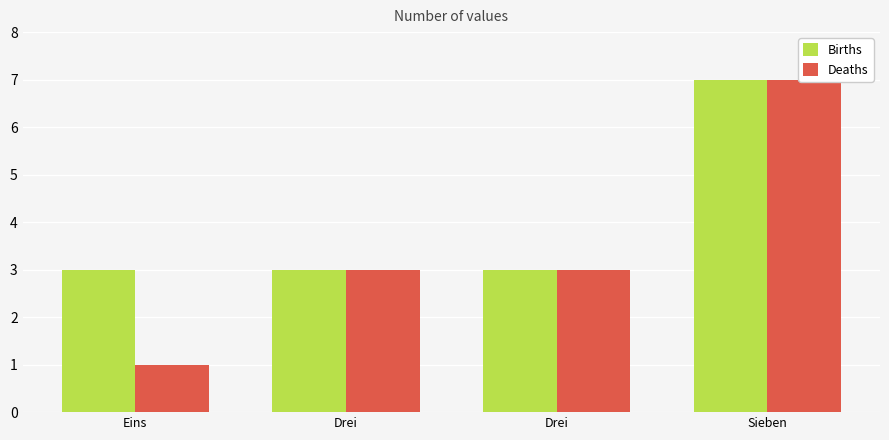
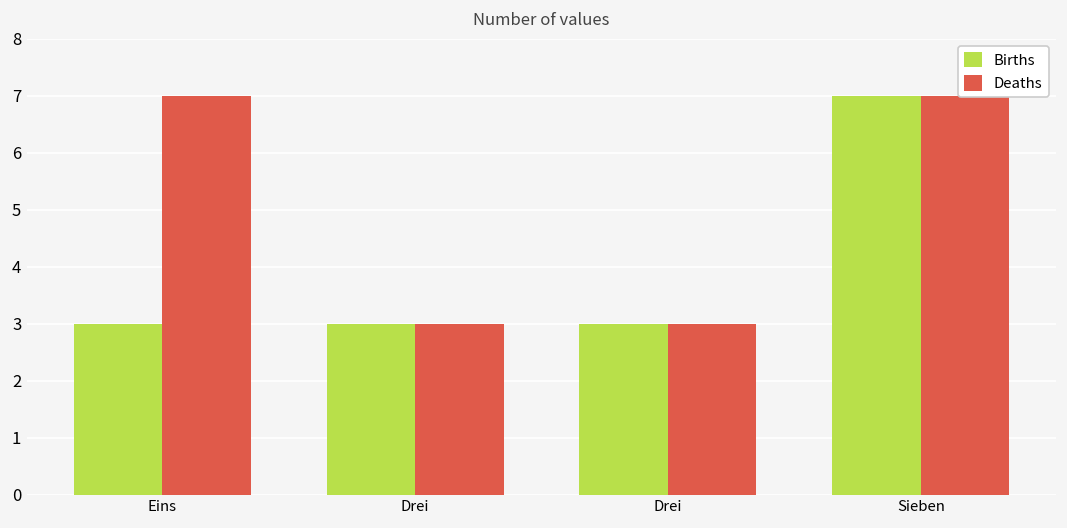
Deaths, Eins: 1 -> 7
